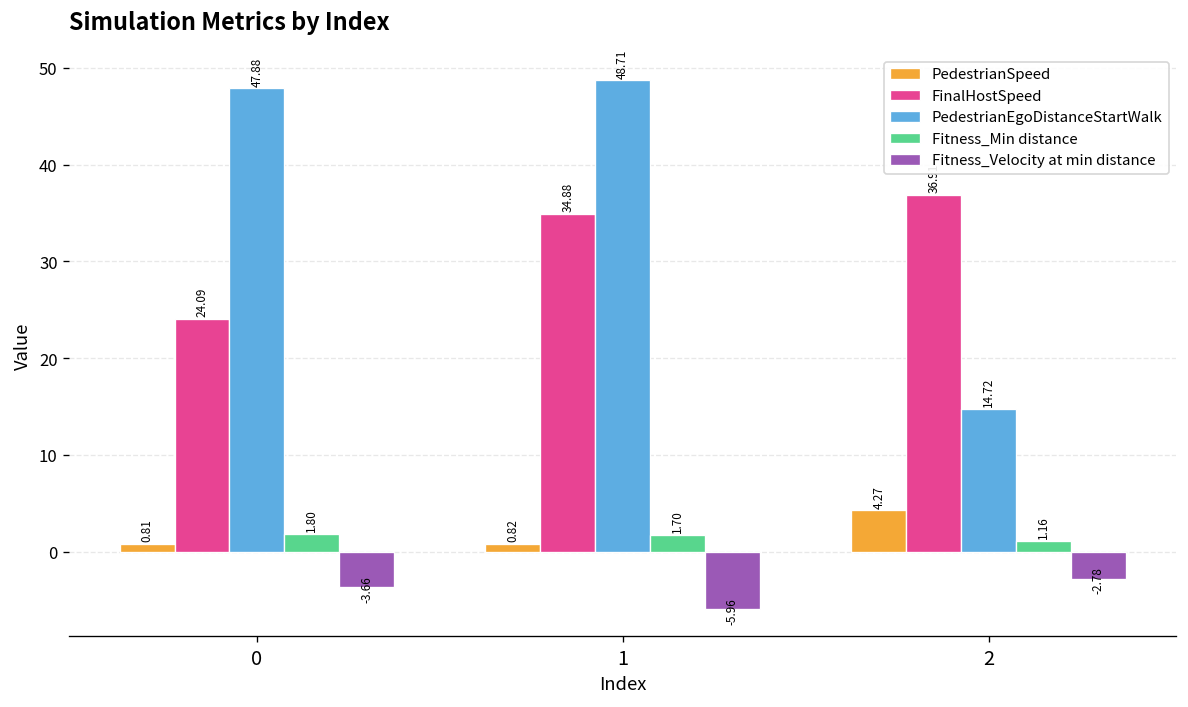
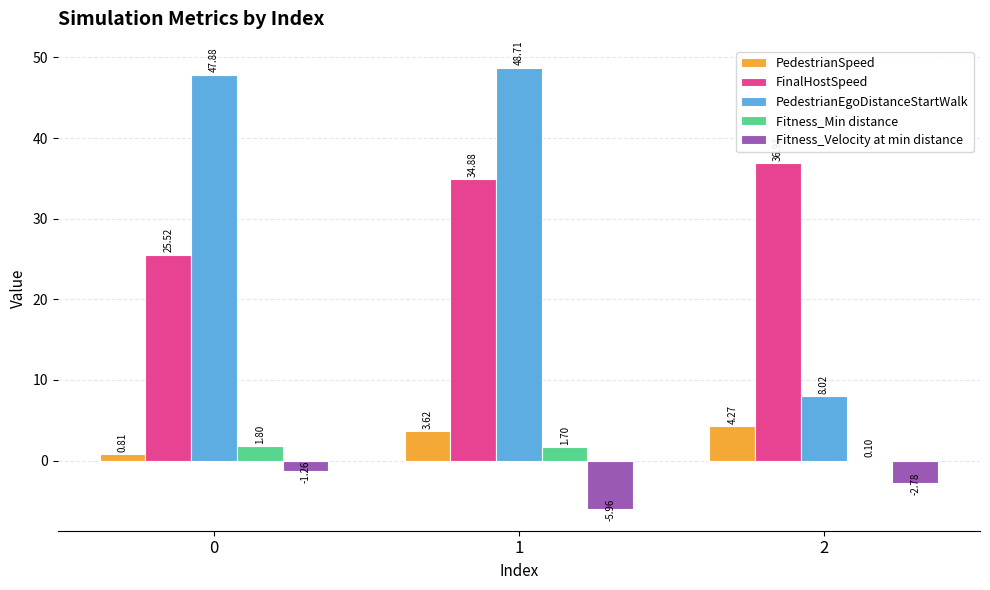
FinalHostSpeed, 0: 24.09 -> 25.52
Fitness_Velocity at min distance, 0: -3.66 -> -1.26
PedestrianSpeed, 1: 0.82 -> 3.62
PedestrianEgoDistanceStartWalk, 2: 14.72 -> 8.02
Fitness_Min distance, 2: 1.16 -> 0.10
